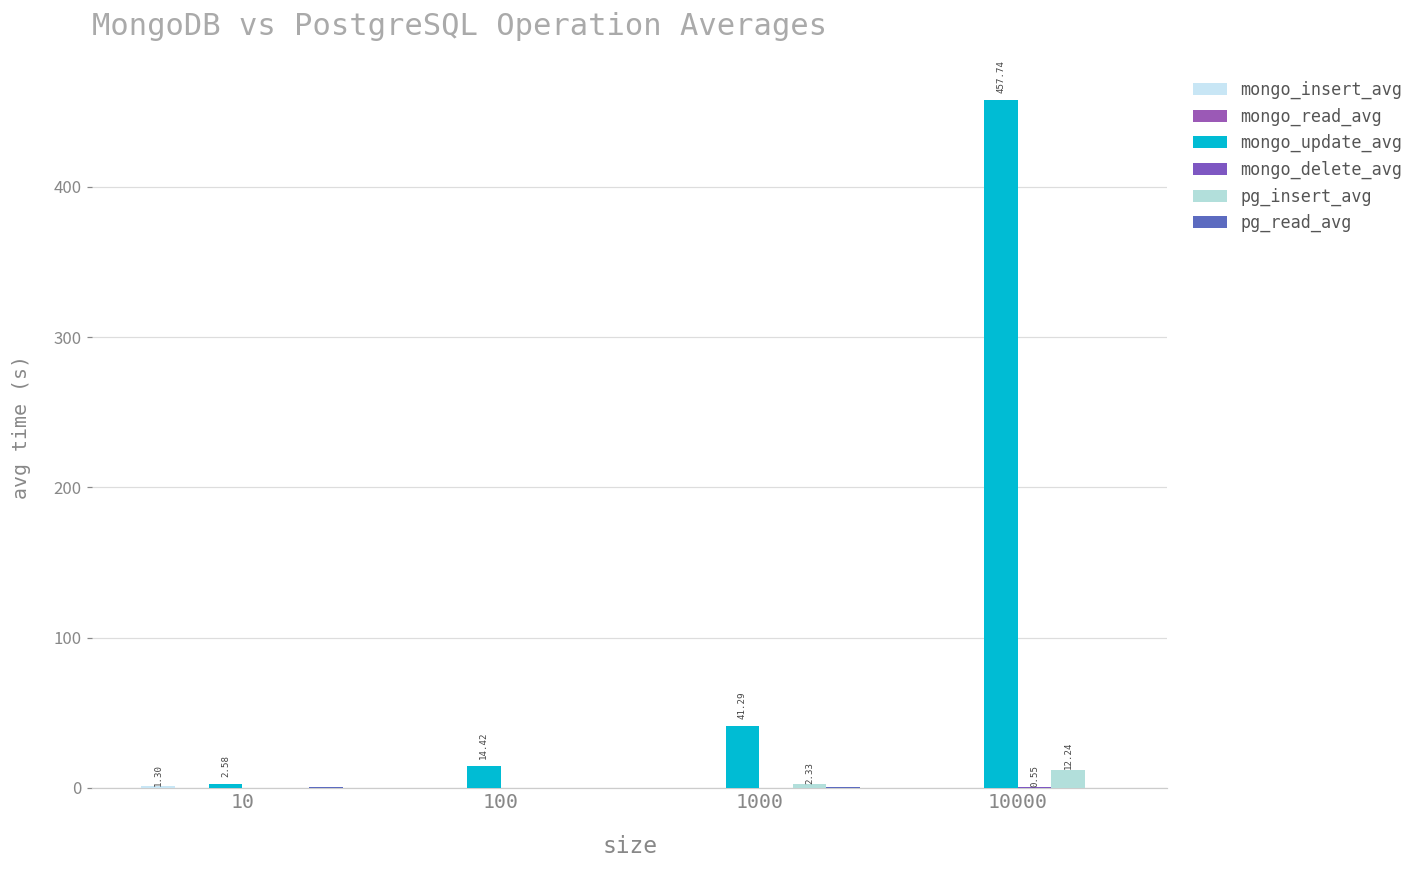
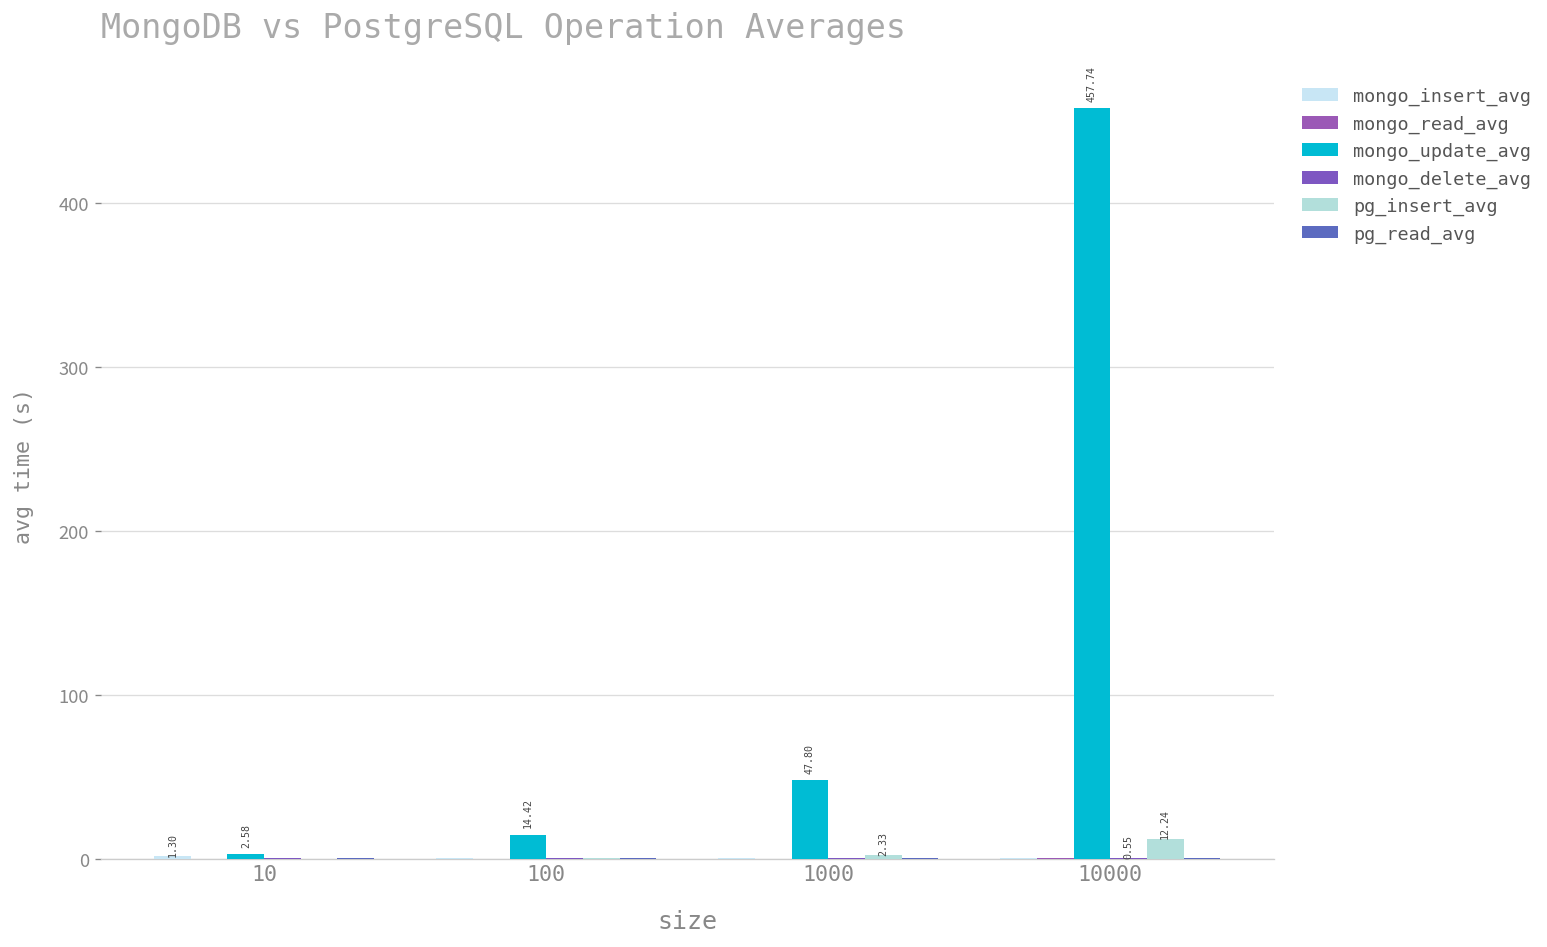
mongo_update_avg, 1000: 41.29 -> 47.80
